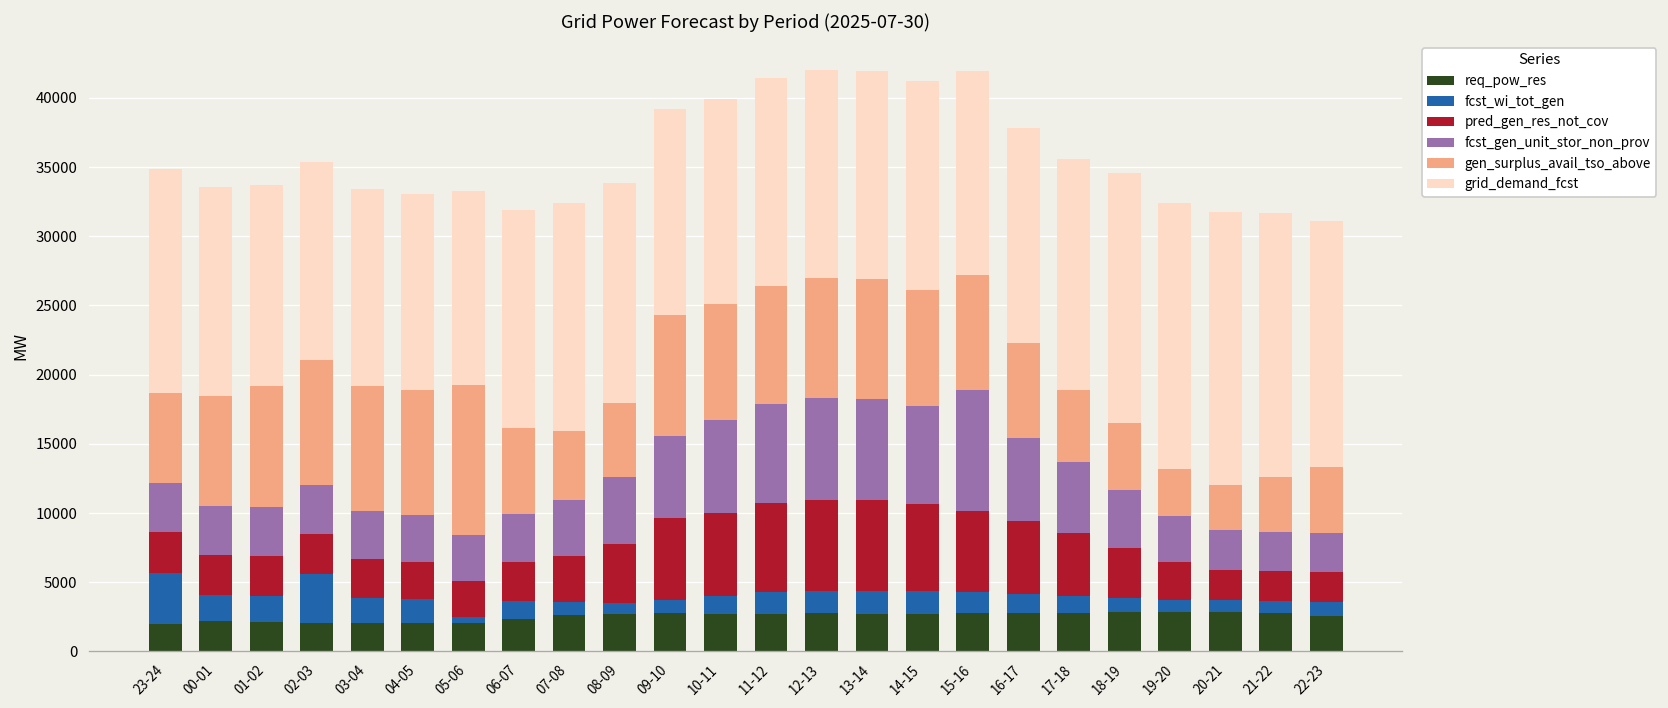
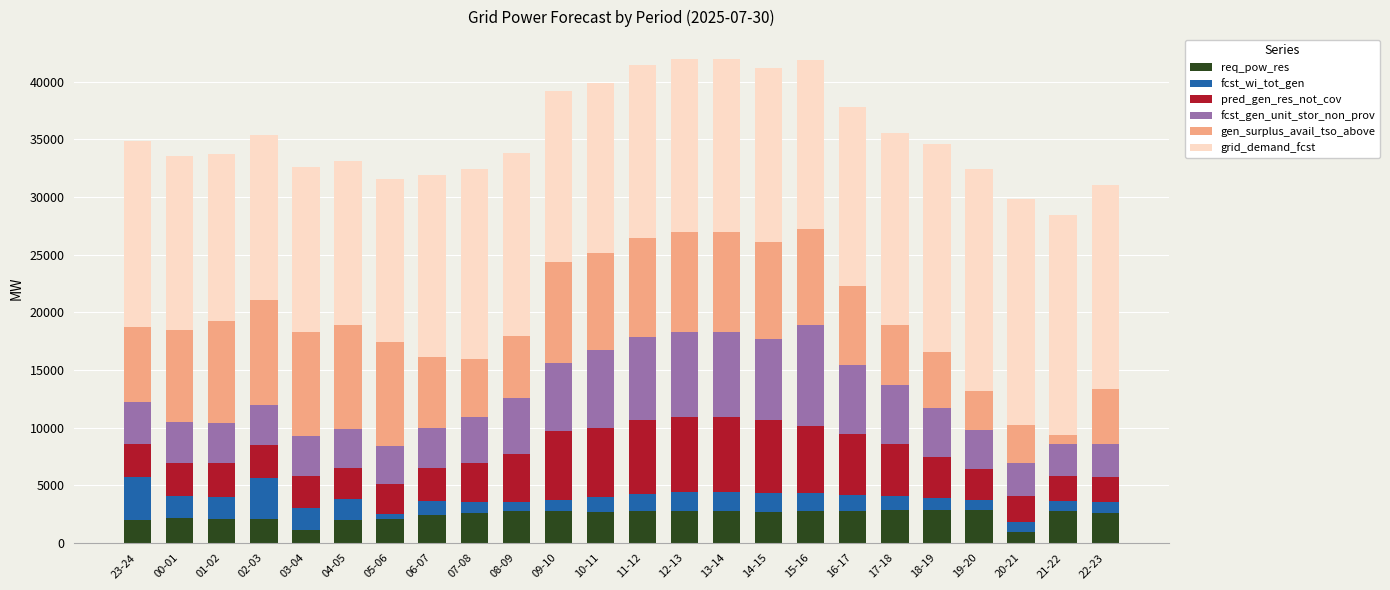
req_pow_res, 03-04: 2000 -> 1100
gen_surplus_avail_tso_above, 05-06: 10800 -> 9000
req_pow_res, 20-21: 2800 -> 1000
gen_surplus_avail_tso_above, 21-22: 4000 -> 700
